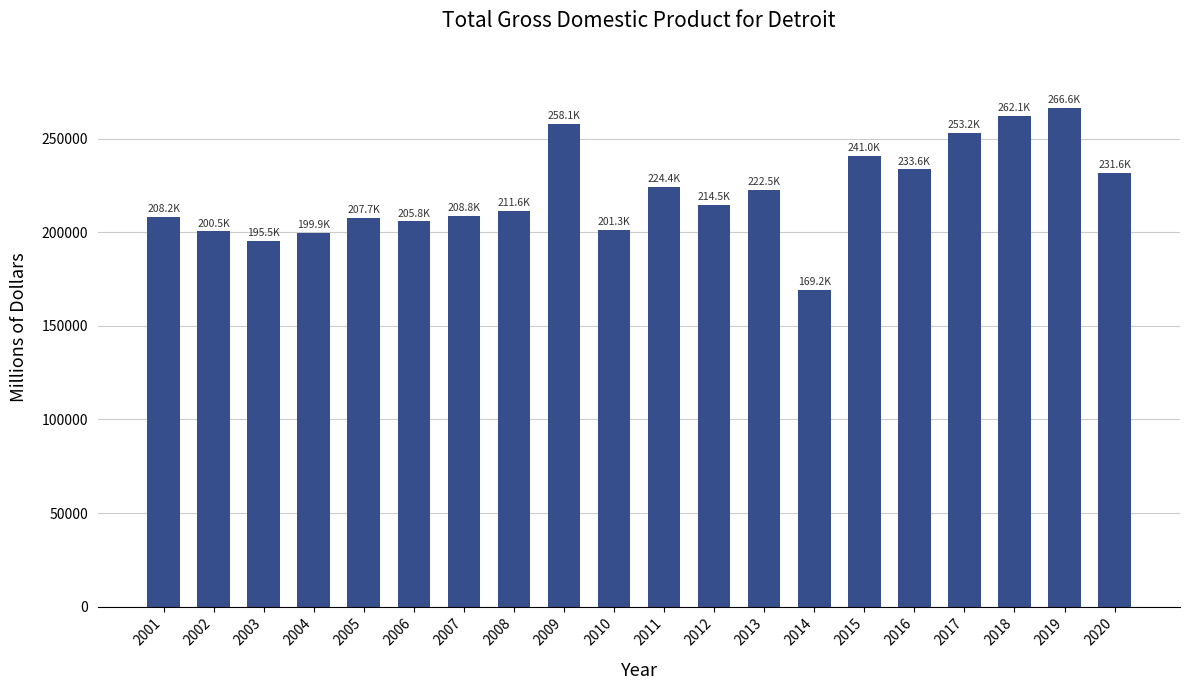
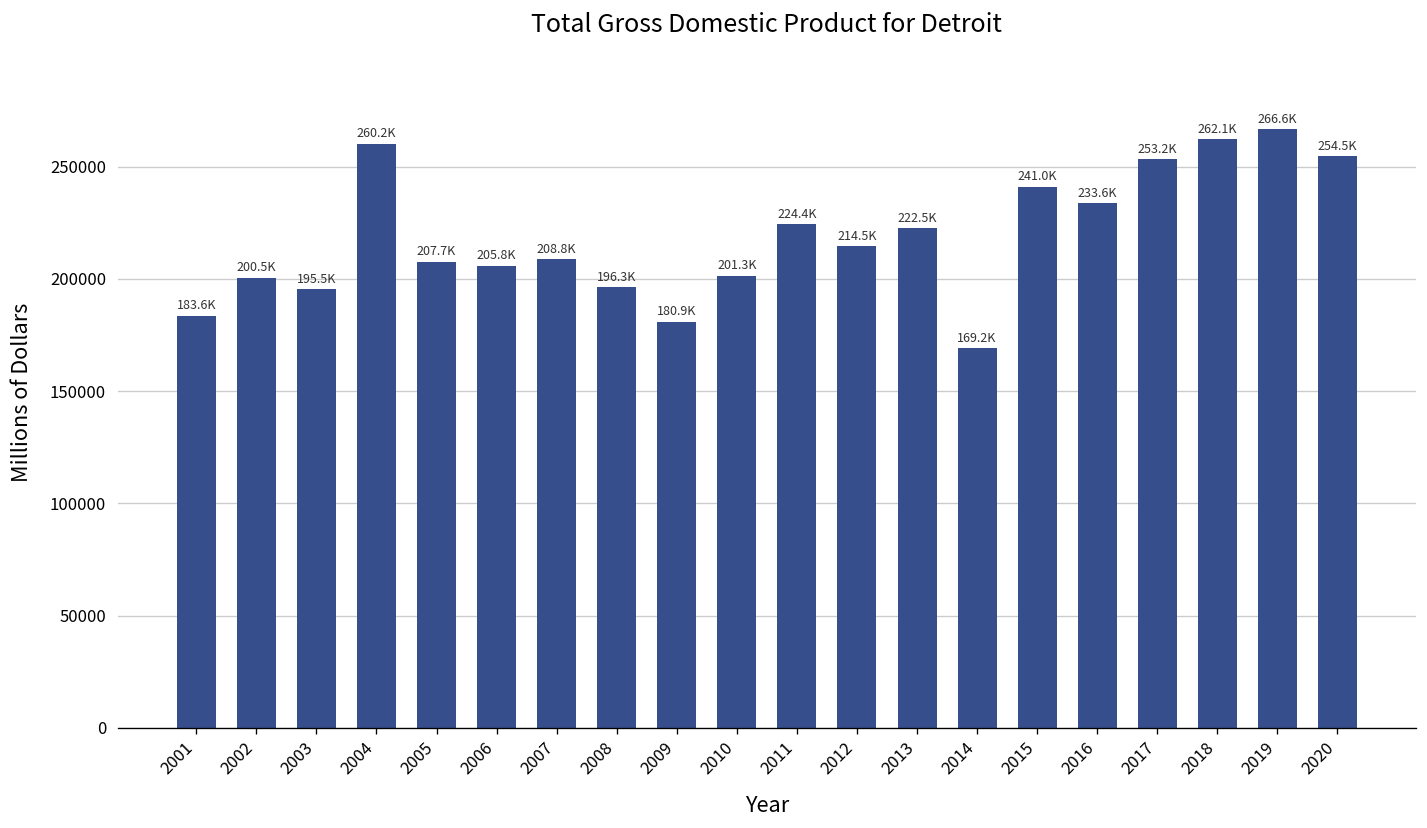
2001: 208.2K -> 183.6K
2004: 199.9K -> 260.2K
2008: 211.6K -> 196.3K
2009: 258.1K -> 180.9K
2020: 231.6K -> 254.5K
